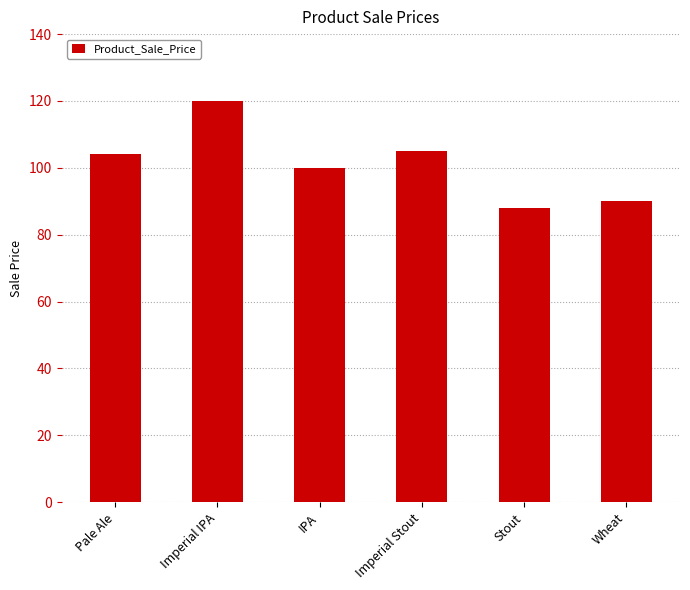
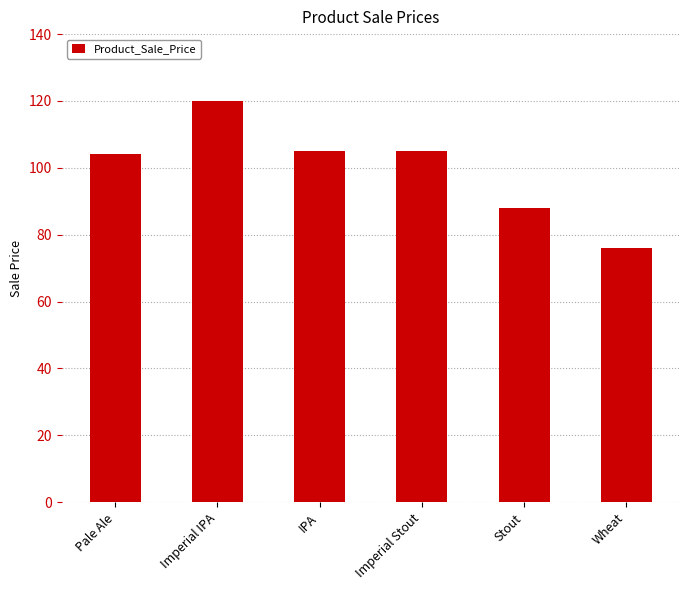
IPA: 100 -> 105
Wheat: 90 -> 76
